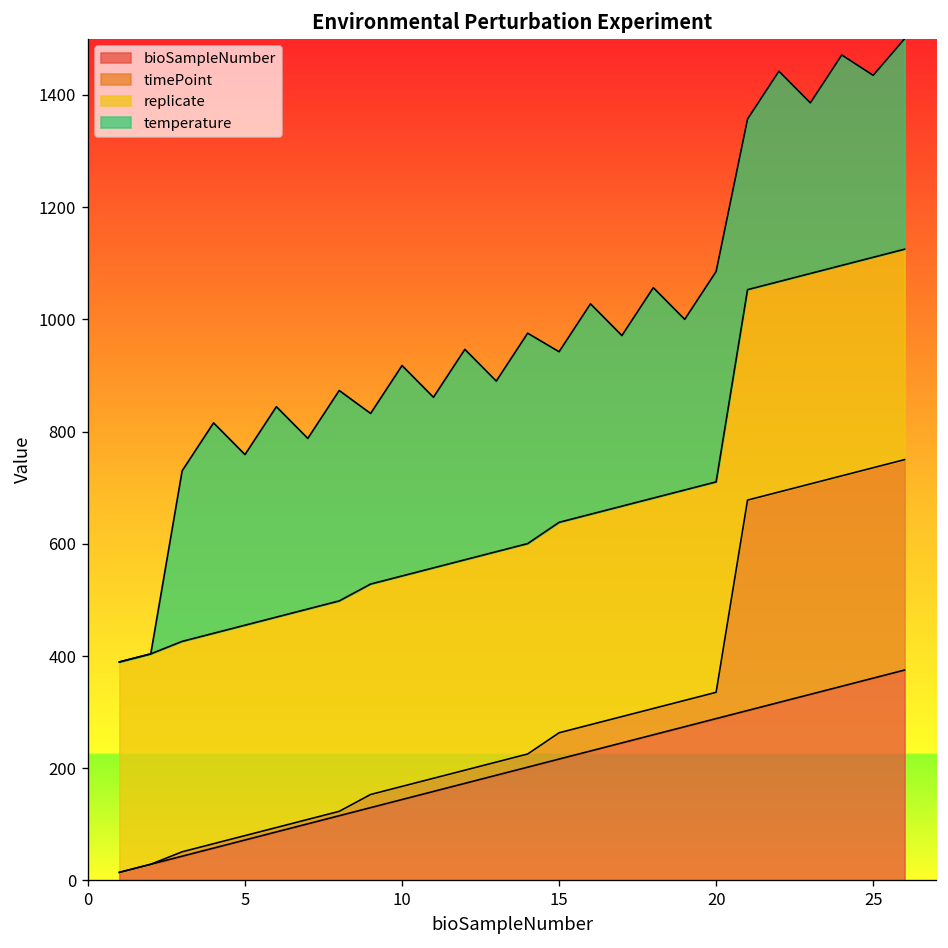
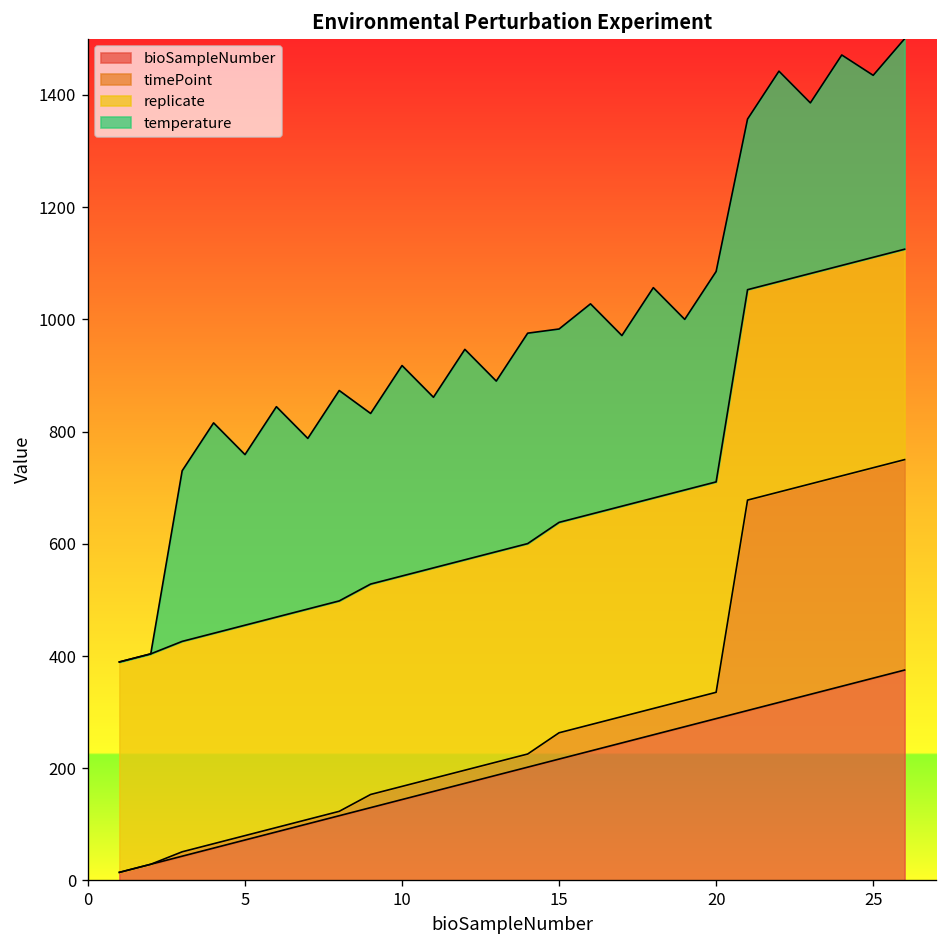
temperature, 15: 300 -> 340
